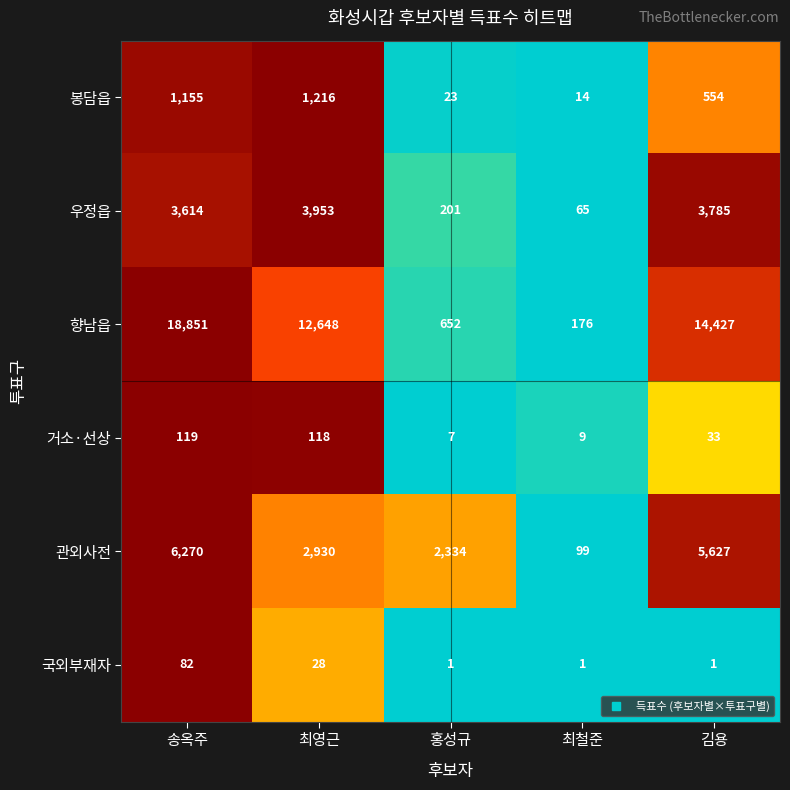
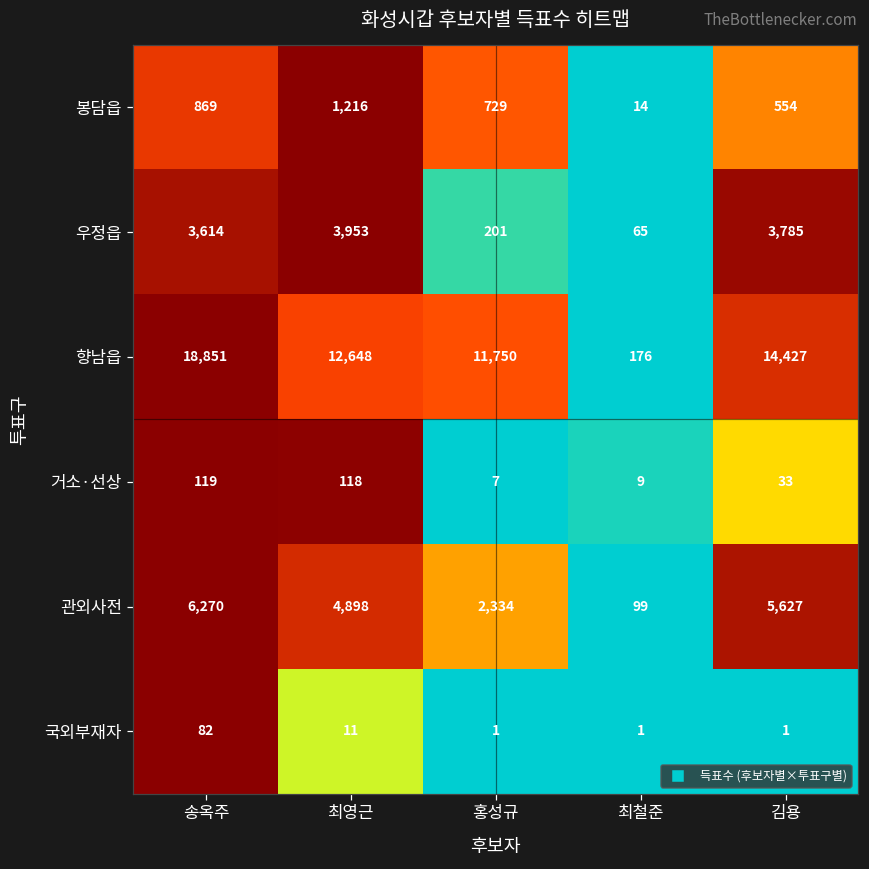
봉담읍, 송옥주: 1,155 -> 869
봉담읍, 홍성규: 23 -> 729
향남읍, 홍성규: 652 -> 11,750
관외사전, 최영근: 2,930 -> 4,898
국외부재자, 최영근: 28 -> 11
